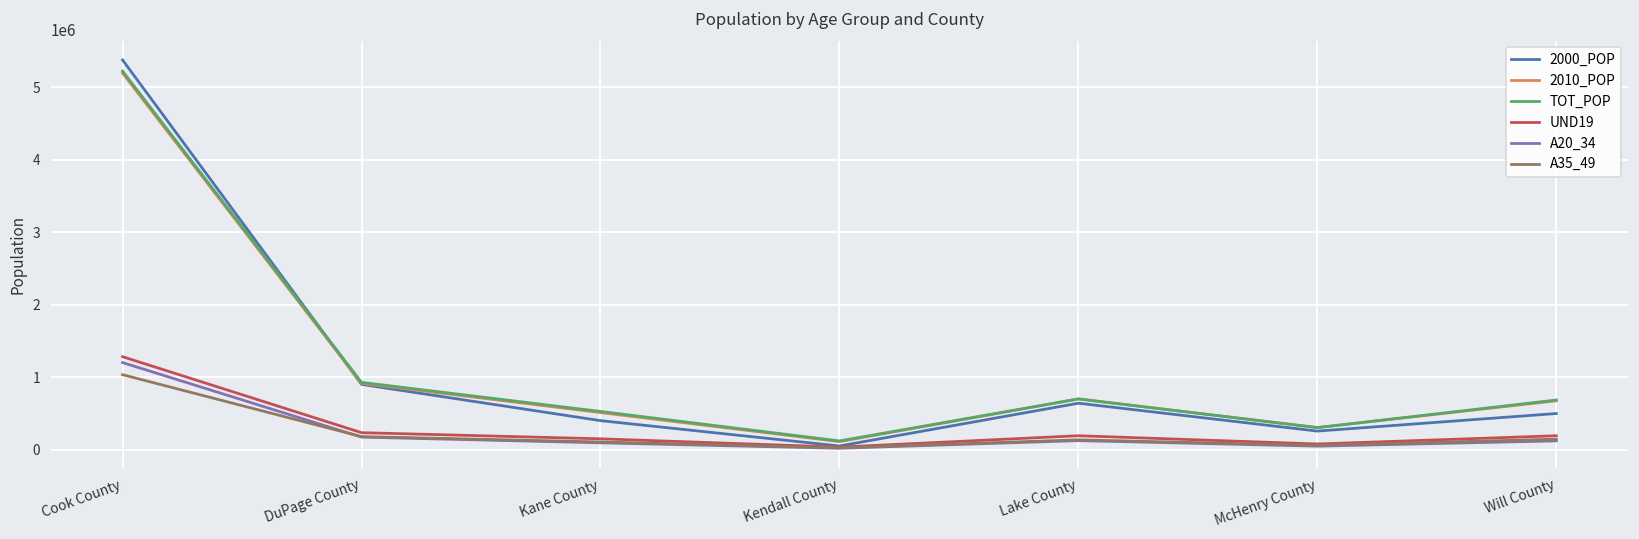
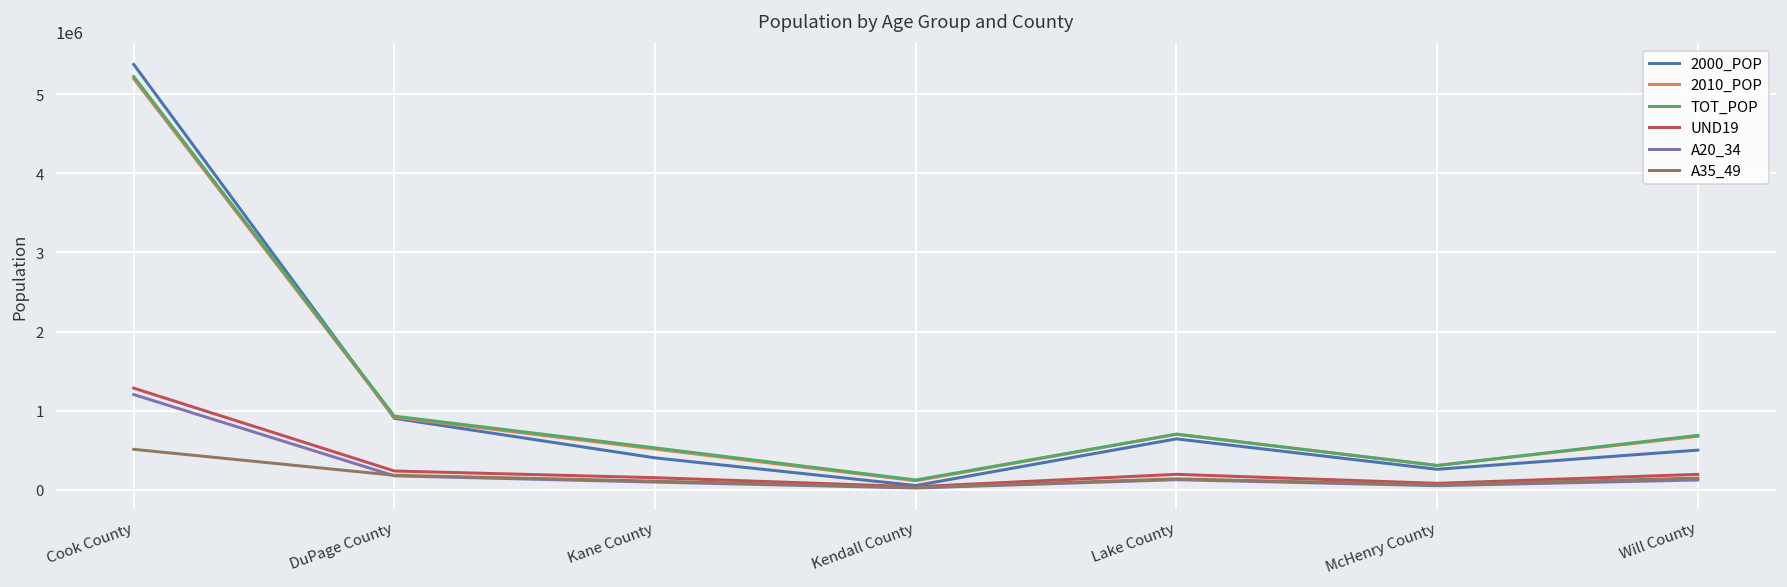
A35_49, Cook County: 1000000 -> 500000
